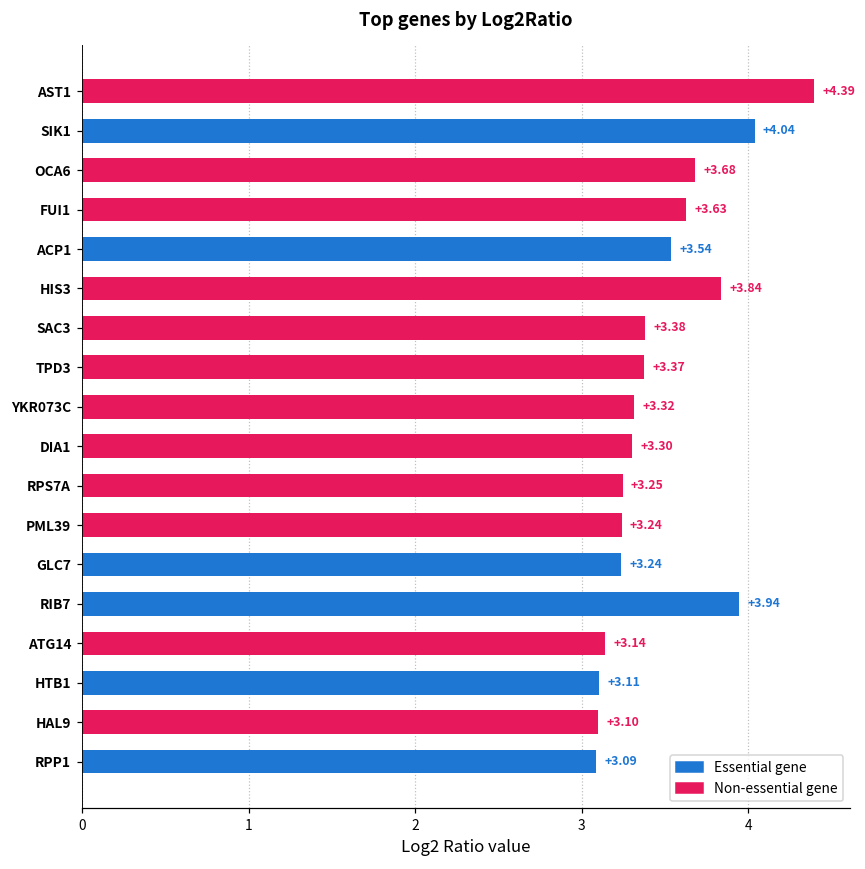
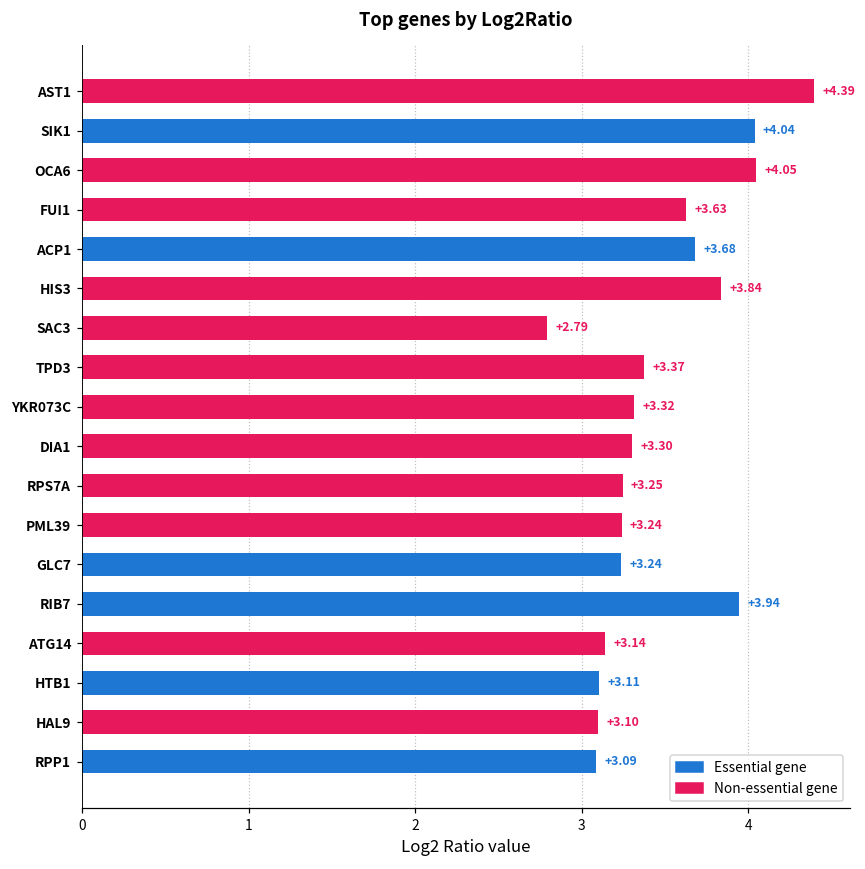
OCA6: +3.68 -> +4.05
ACP1: +3.54 -> +3.68
SAC3: +3.38 -> +2.79
